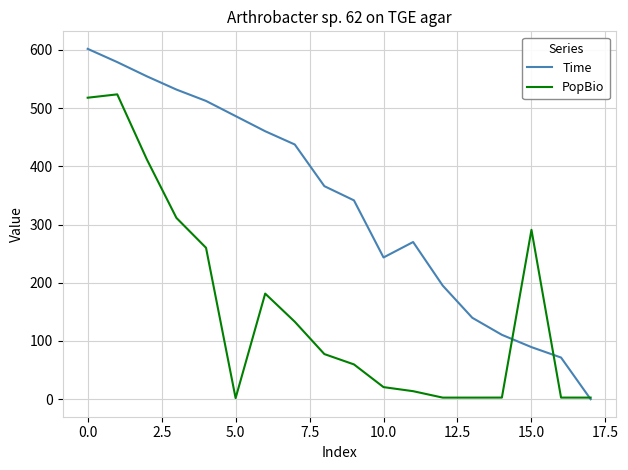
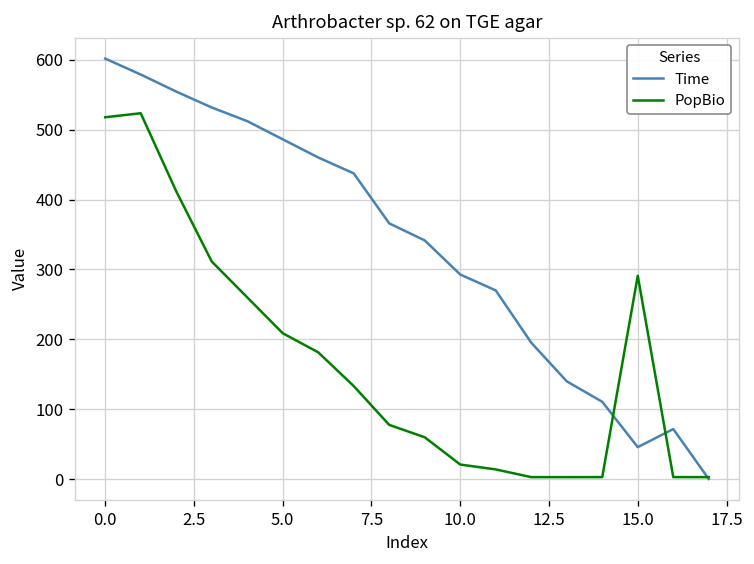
PopBio, 5.0: 0 -> 210
Time, 10.0: 240 -> 290
Time, 15.0: 90 -> 50
